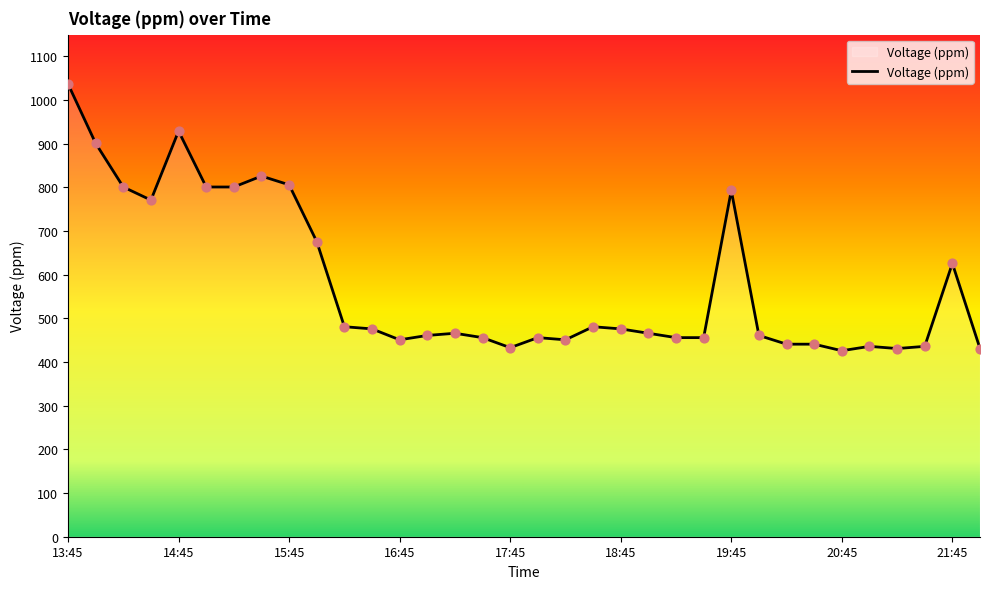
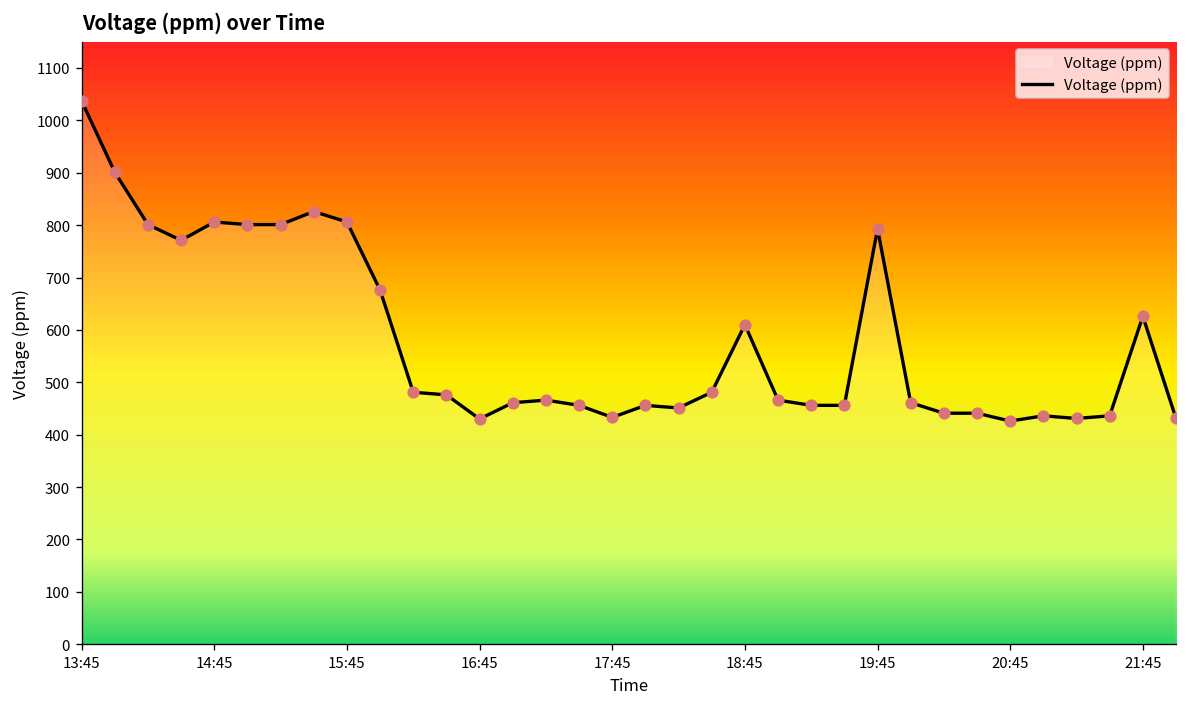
14:45: 930 -> 810
16:45: 450 -> 430
18:45: 480 -> 610
